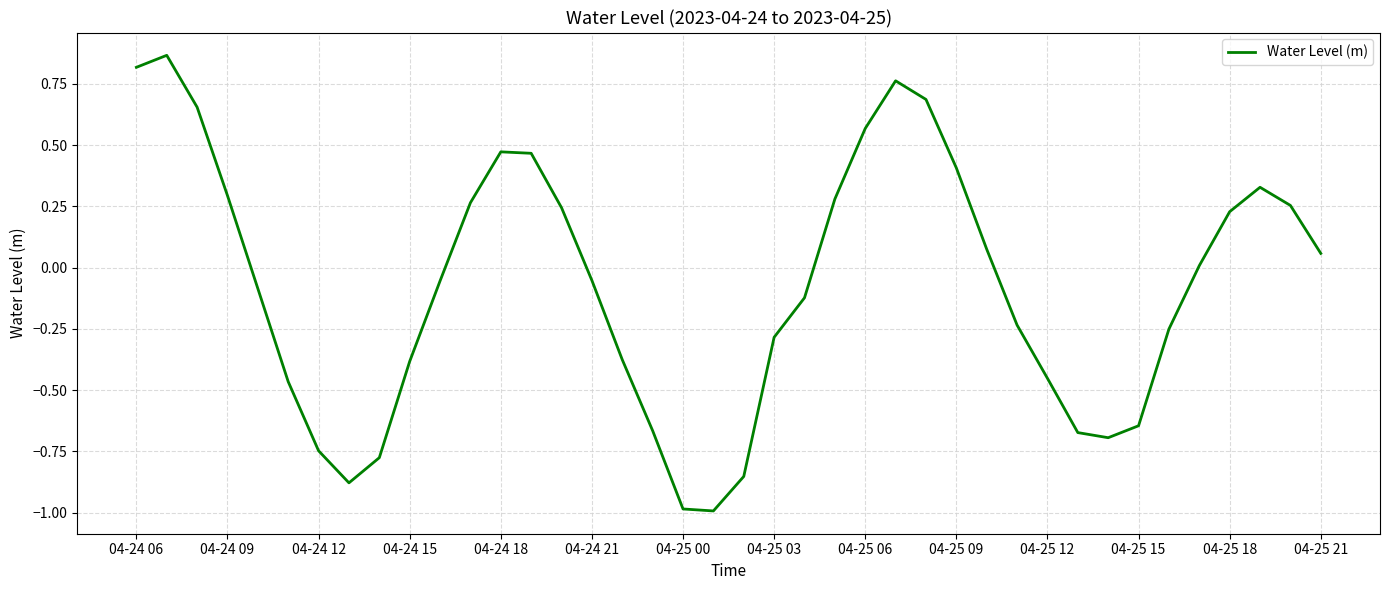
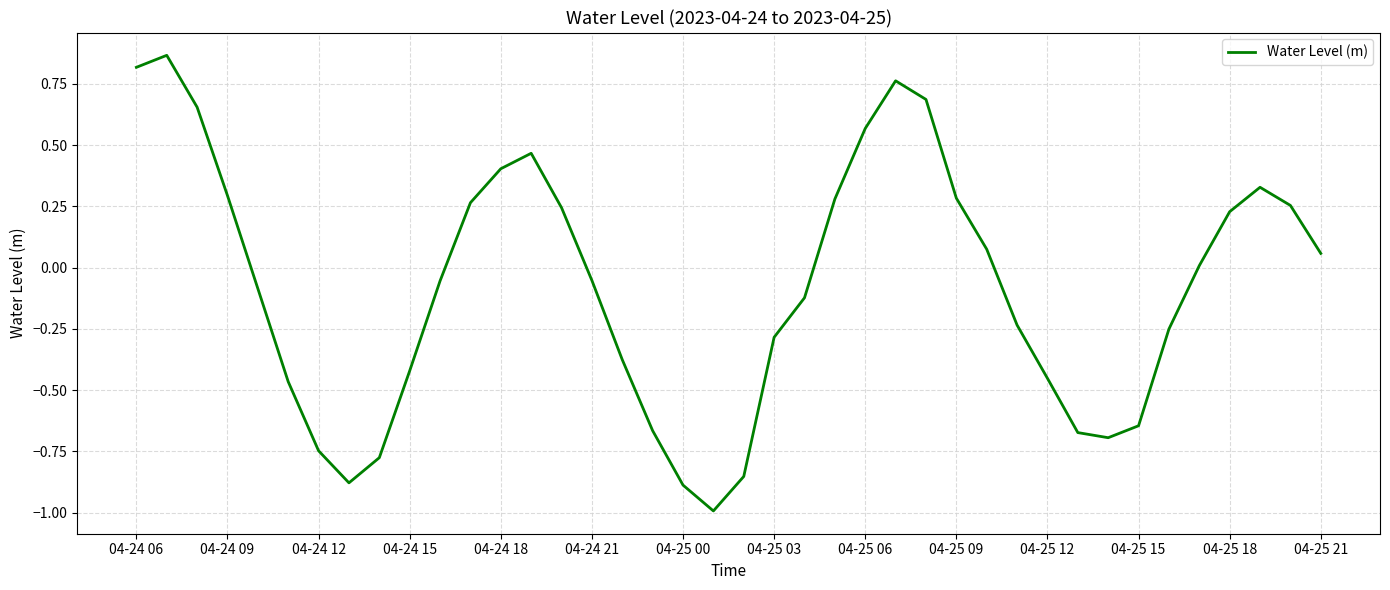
04-24 15: -0.38 -> -0.42
04-24 18: 0.47 -> 0.40
04-25 00: -0.98 -> -0.89
04-25 09: 0.41 -> 0.28
